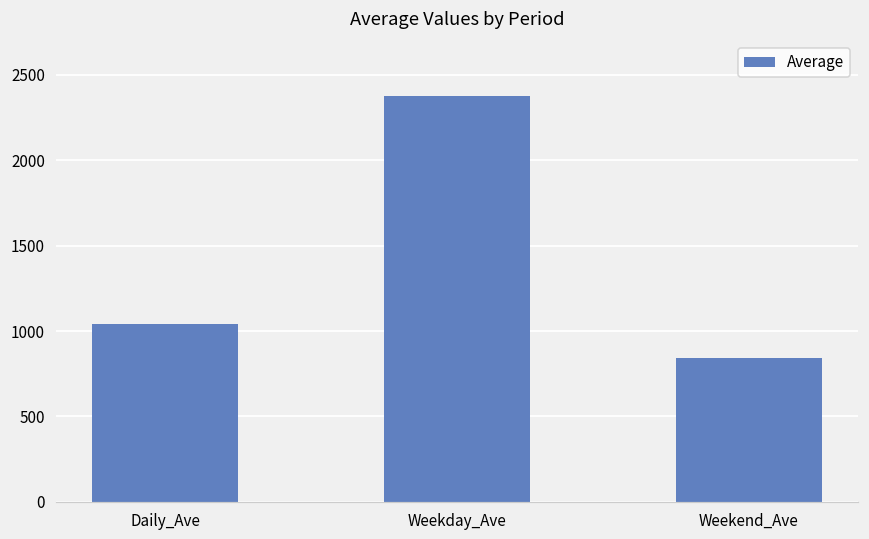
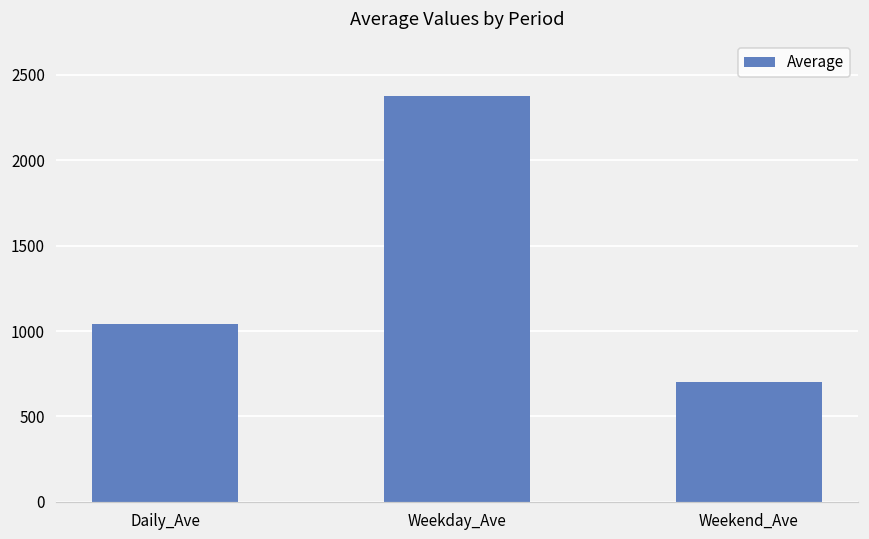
Weekend_Ave: 840 -> 700
